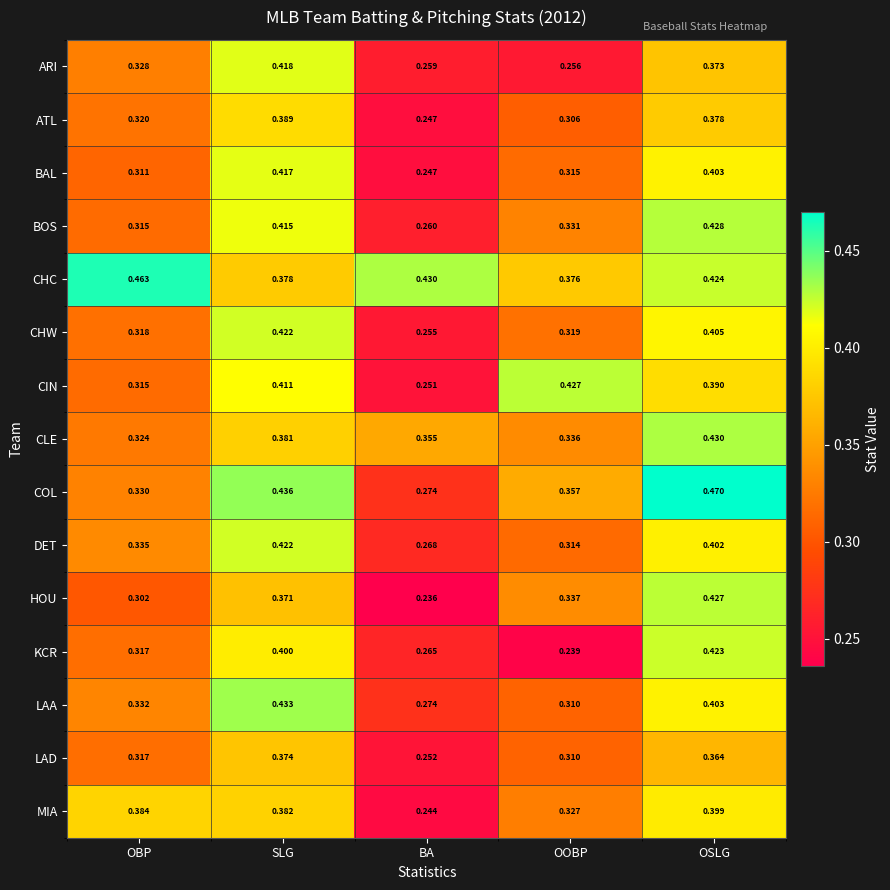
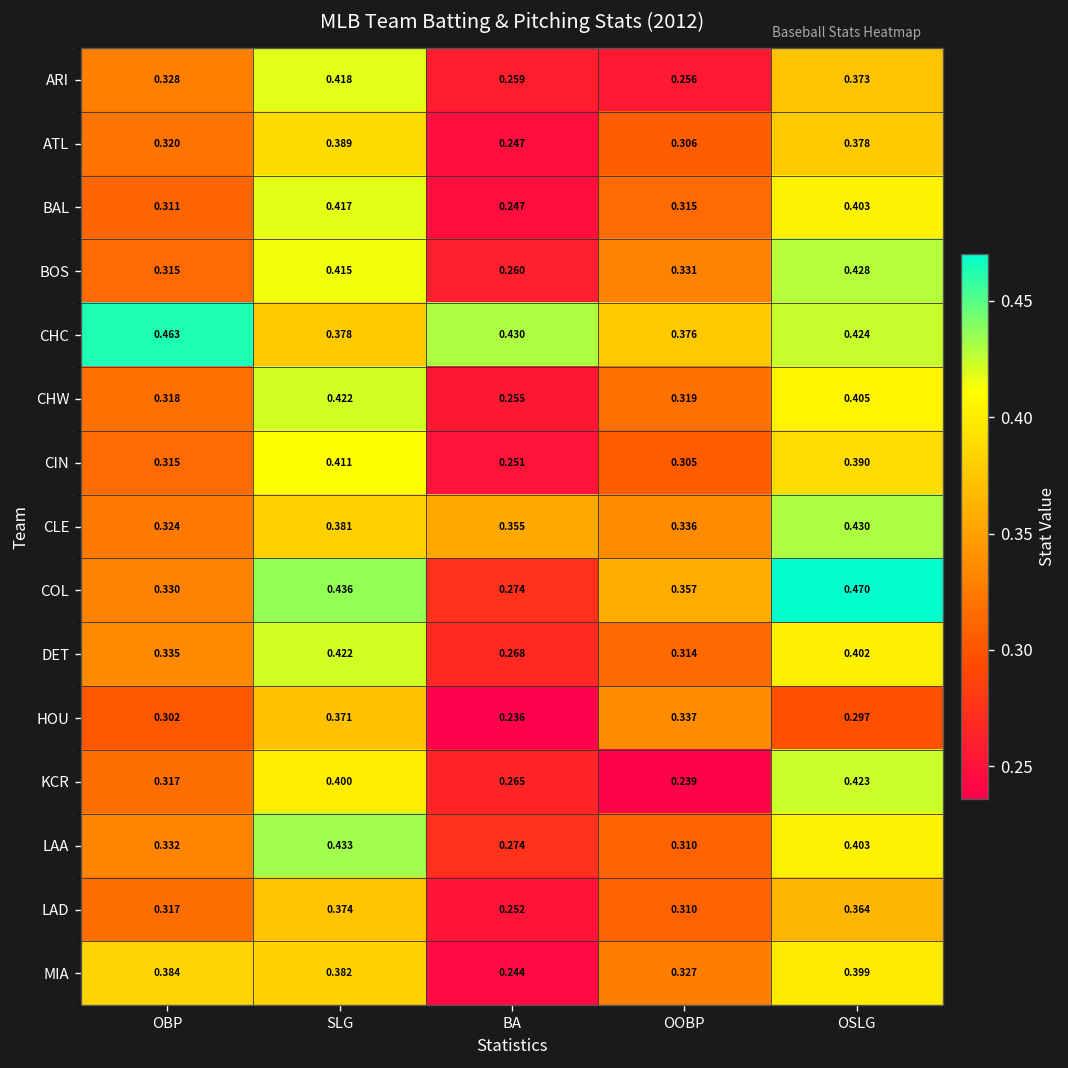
CIN, OOBP: 0.427 -> 0.305
HOU, OSLG: 0.427 -> 0.297
